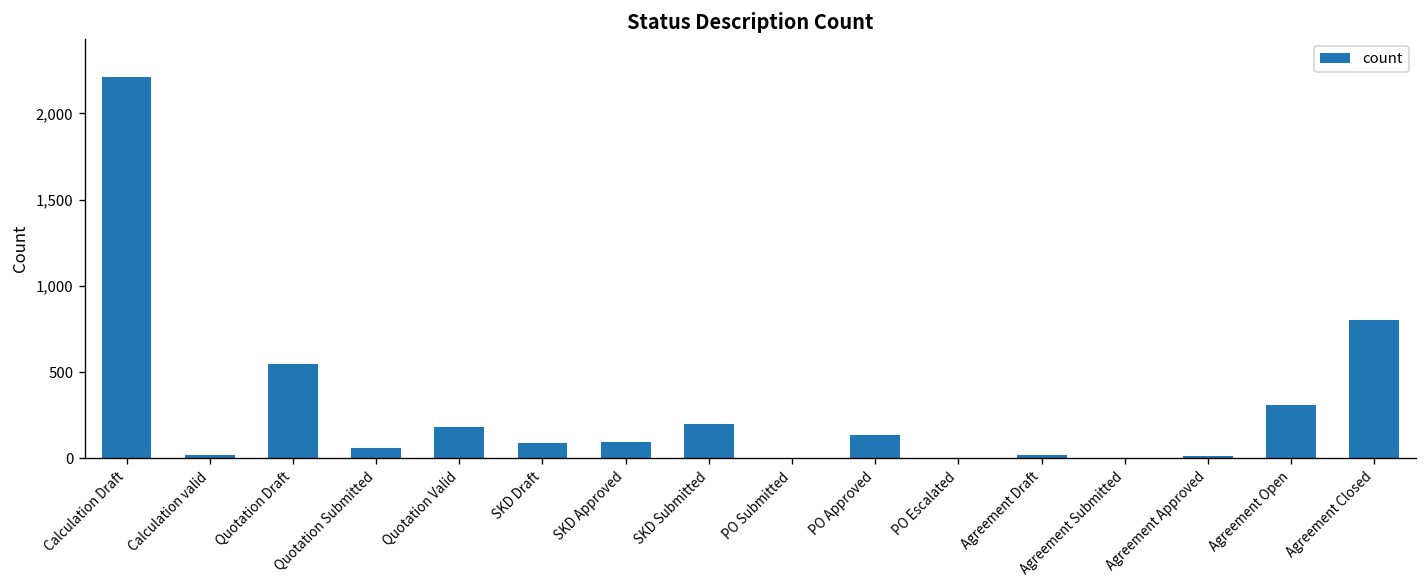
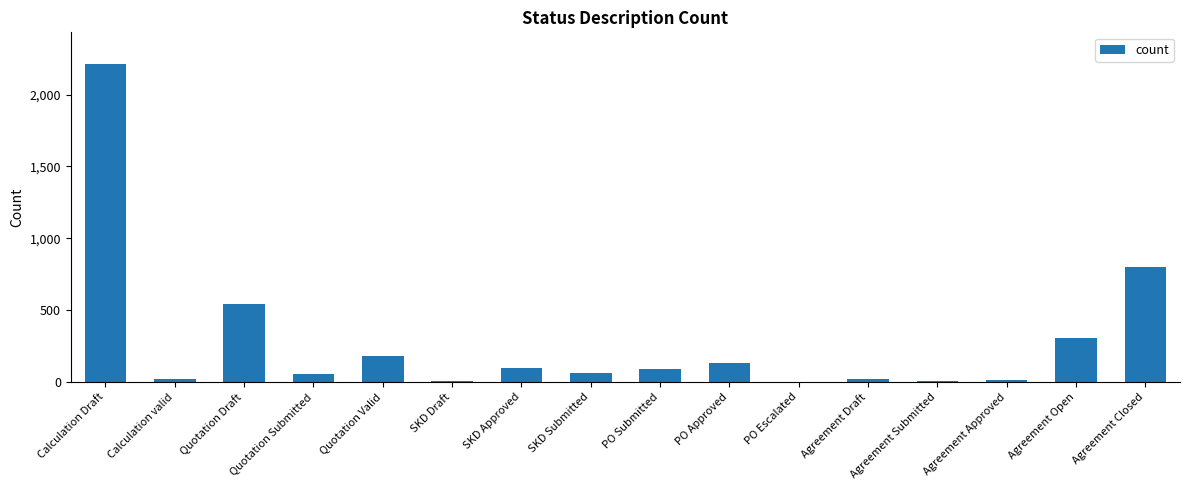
SKD Draft: 90 -> 10
SKD Submitted: 200 -> 60
PO Submitted: 0 -> 90
